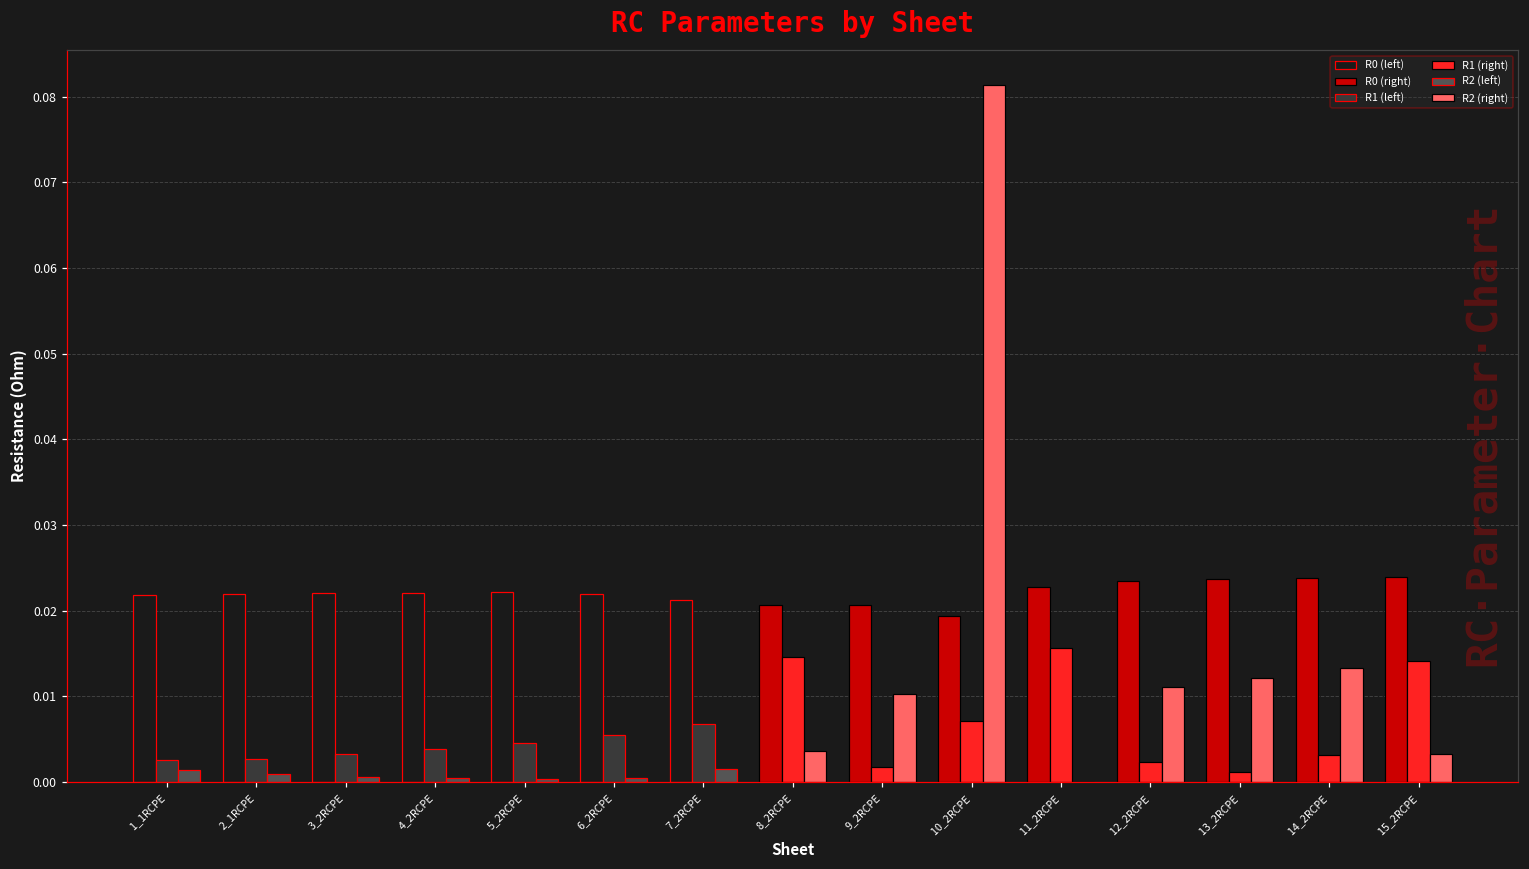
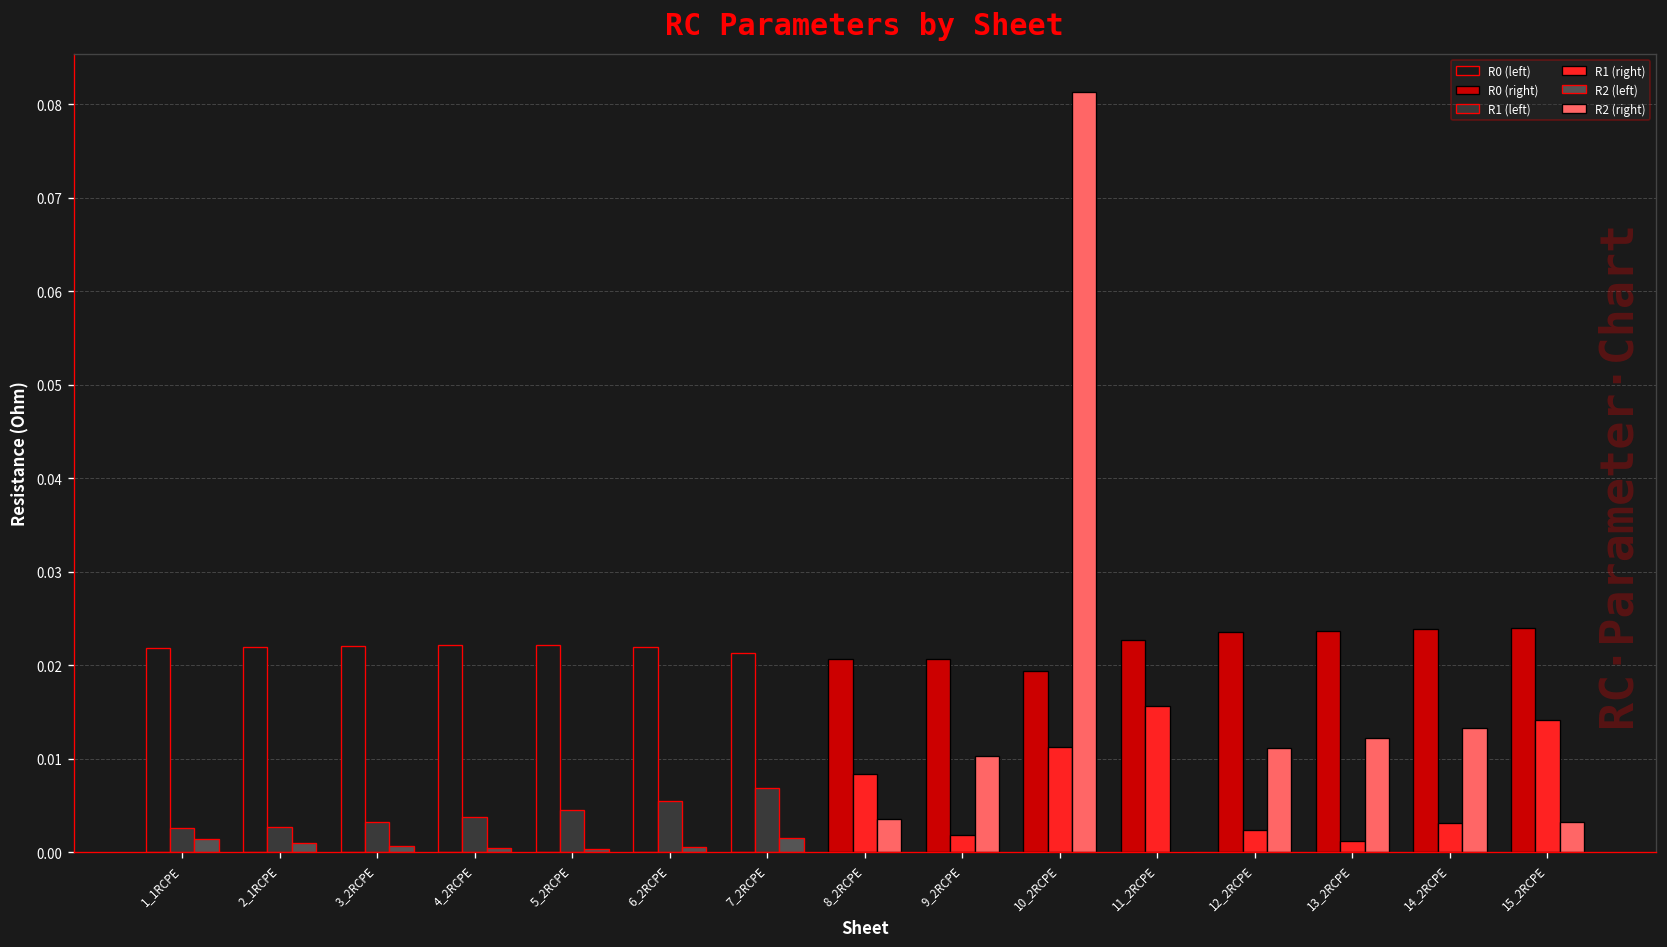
R1 (right), 8_2RCPE: 0.015 -> 0.008
R1 (right), 10_2RCPE: 0.007 -> 0.011
